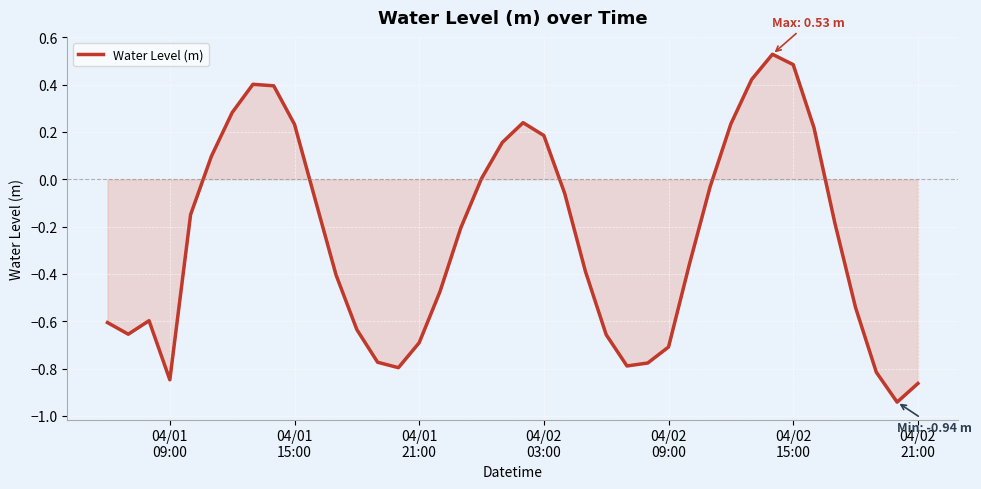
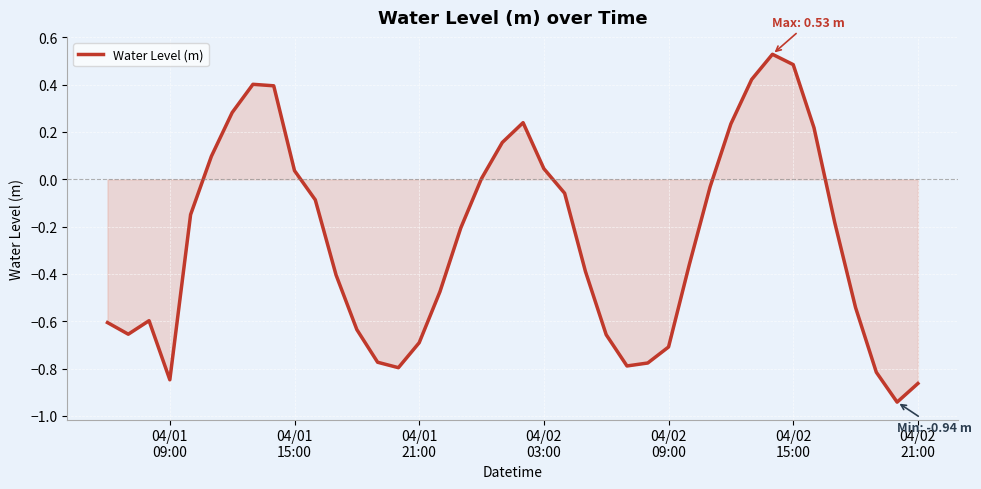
Water Level (m), 04/01 15:00: 0.23 -> 0.04
Water Level (m), 04/02 03:00: 0.18 -> 0.04
